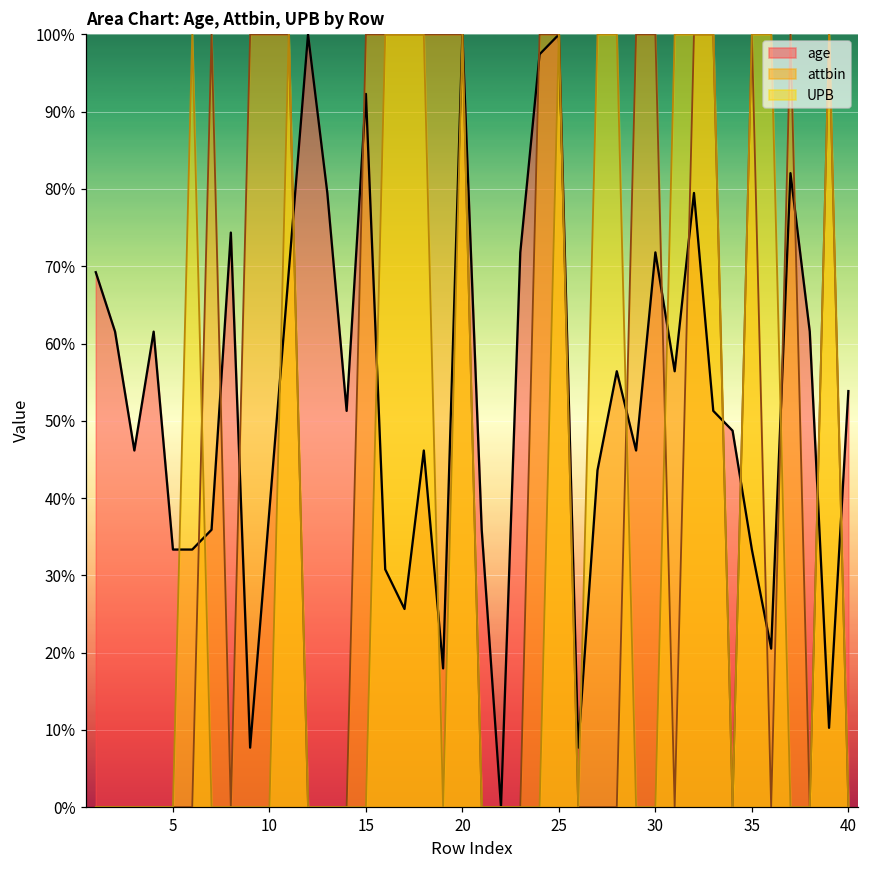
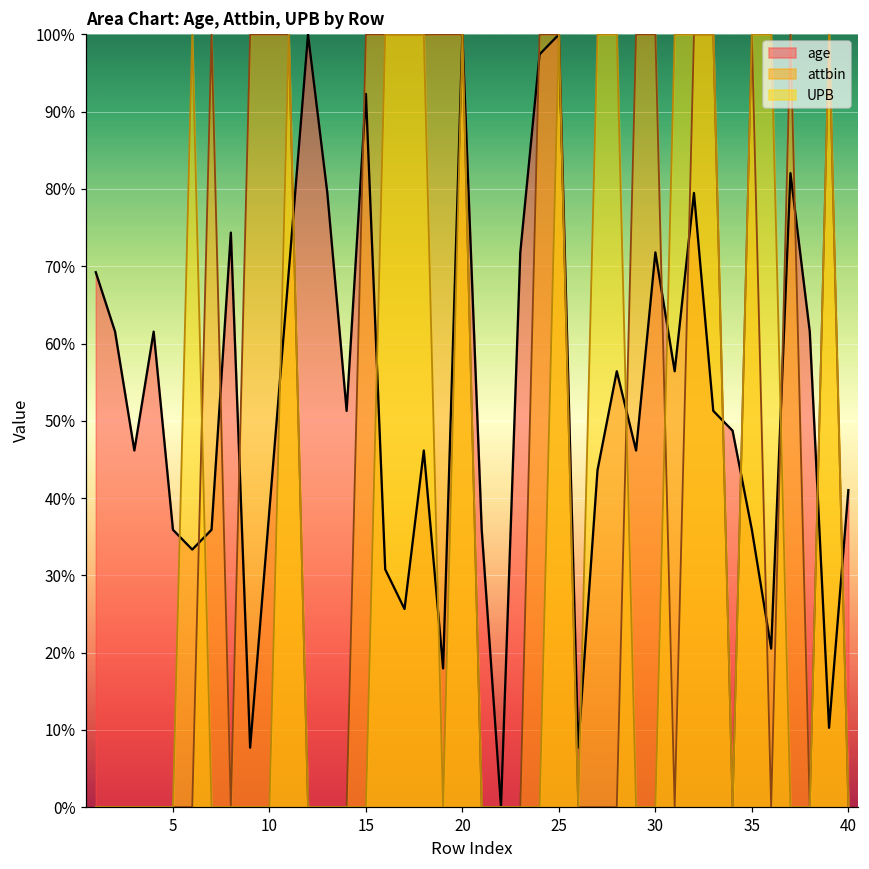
age, 5: 33% -> 36%
age, 35: 33% -> 36%
age, 40: 54% -> 41%
